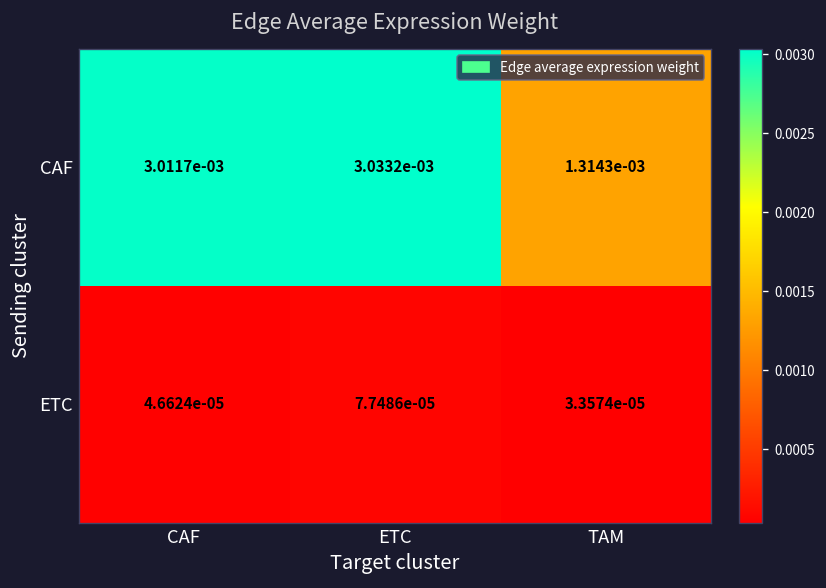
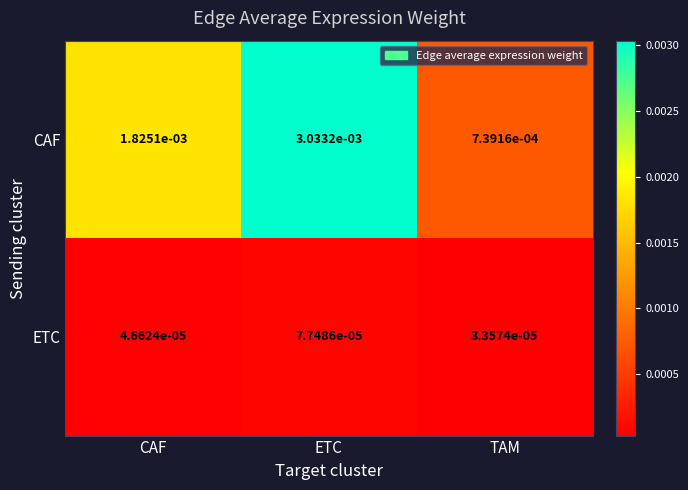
CAF, CAF: 3.0117e-03 -> 1.8251e-03
CAF, TAM: 1.3143e-03 -> 7.3916e-04
